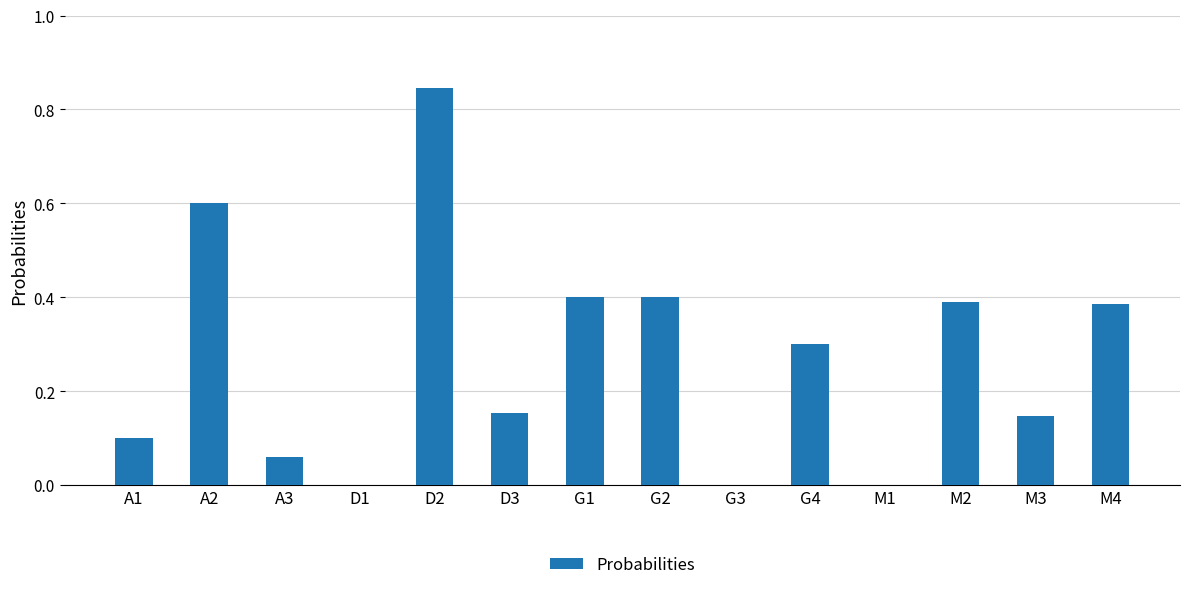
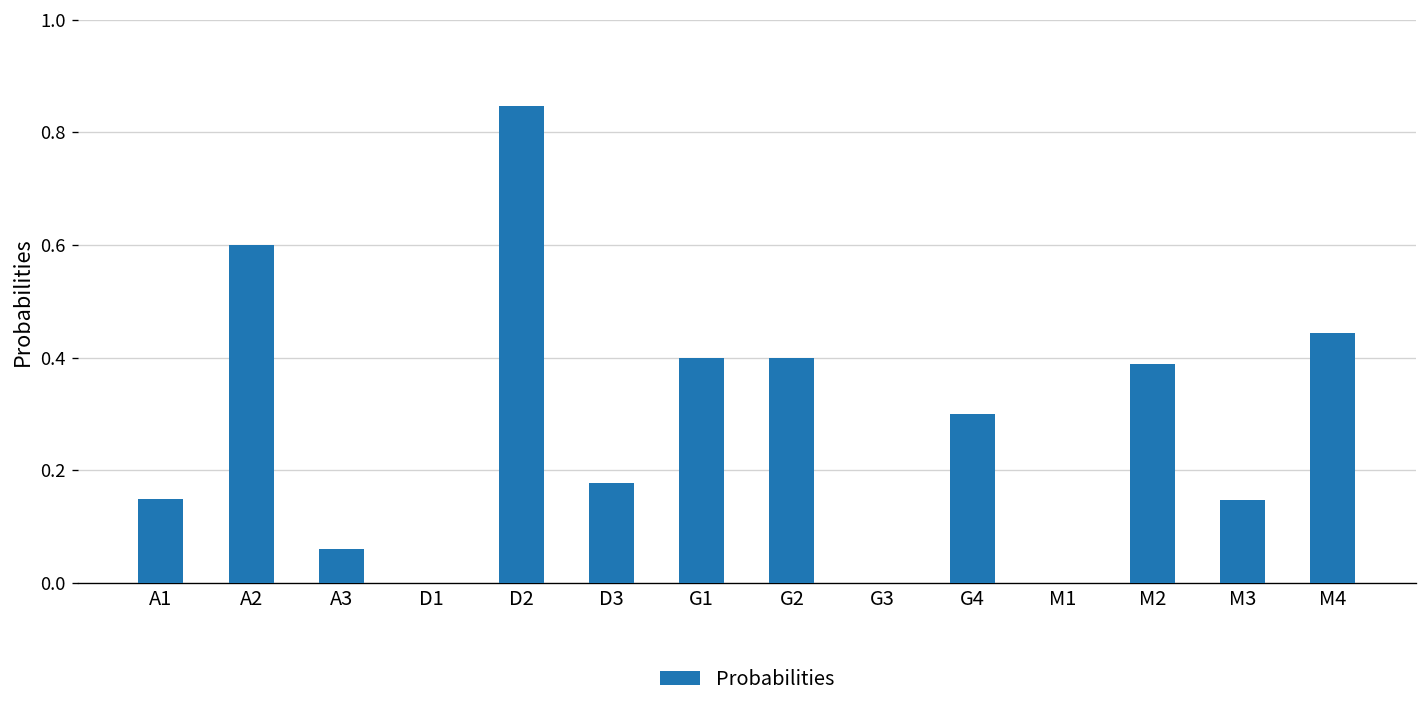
A1: 0.10 -> 0.15
D3: 0.15 -> 0.18
M4: 0.38 -> 0.44
